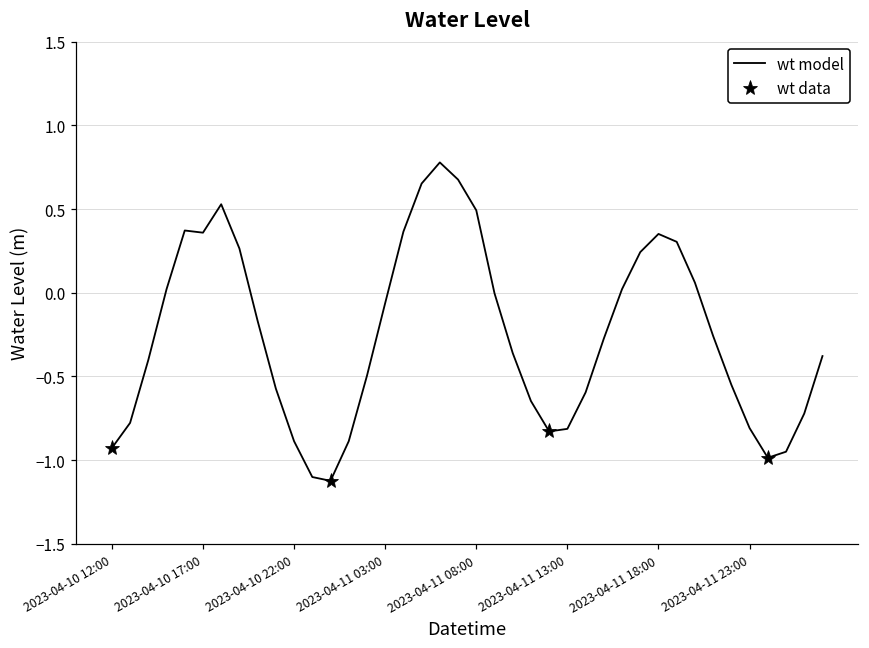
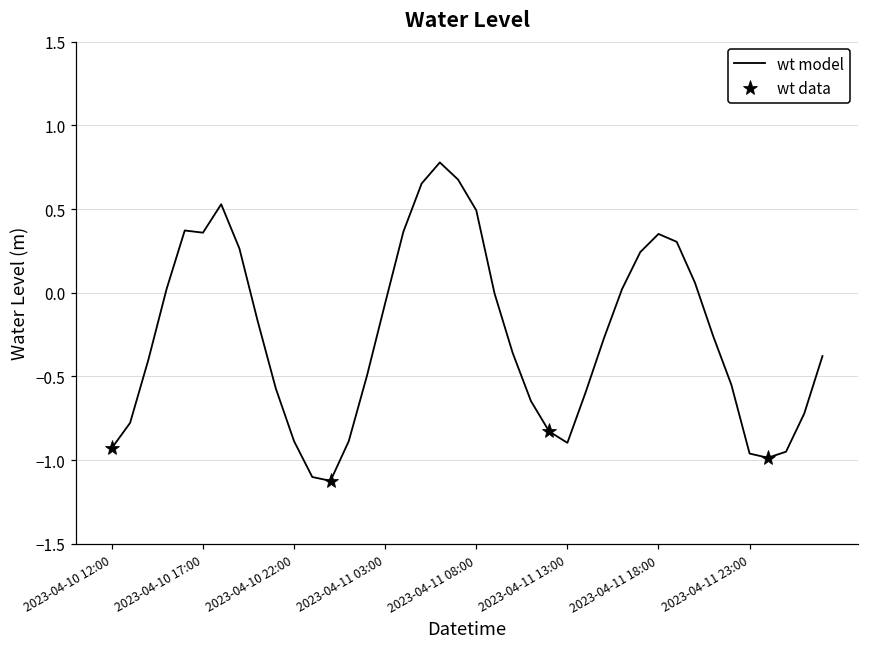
wt model, 2023-04-11 13:00: -0.81 -> -0.90
wt model, 2023-04-11 23:00: -0.81 -> -0.96
